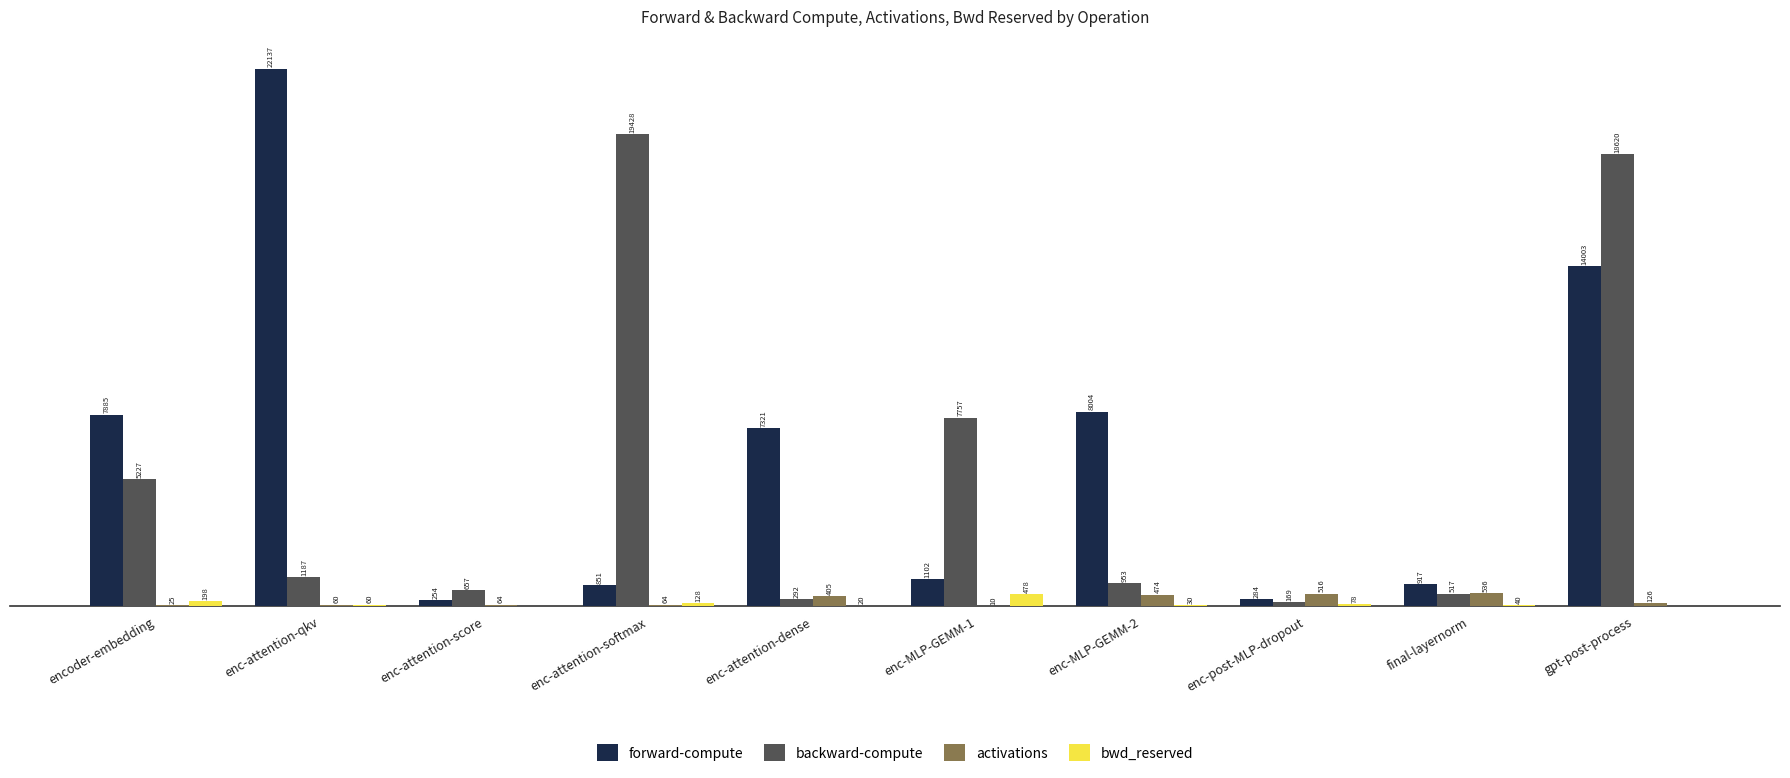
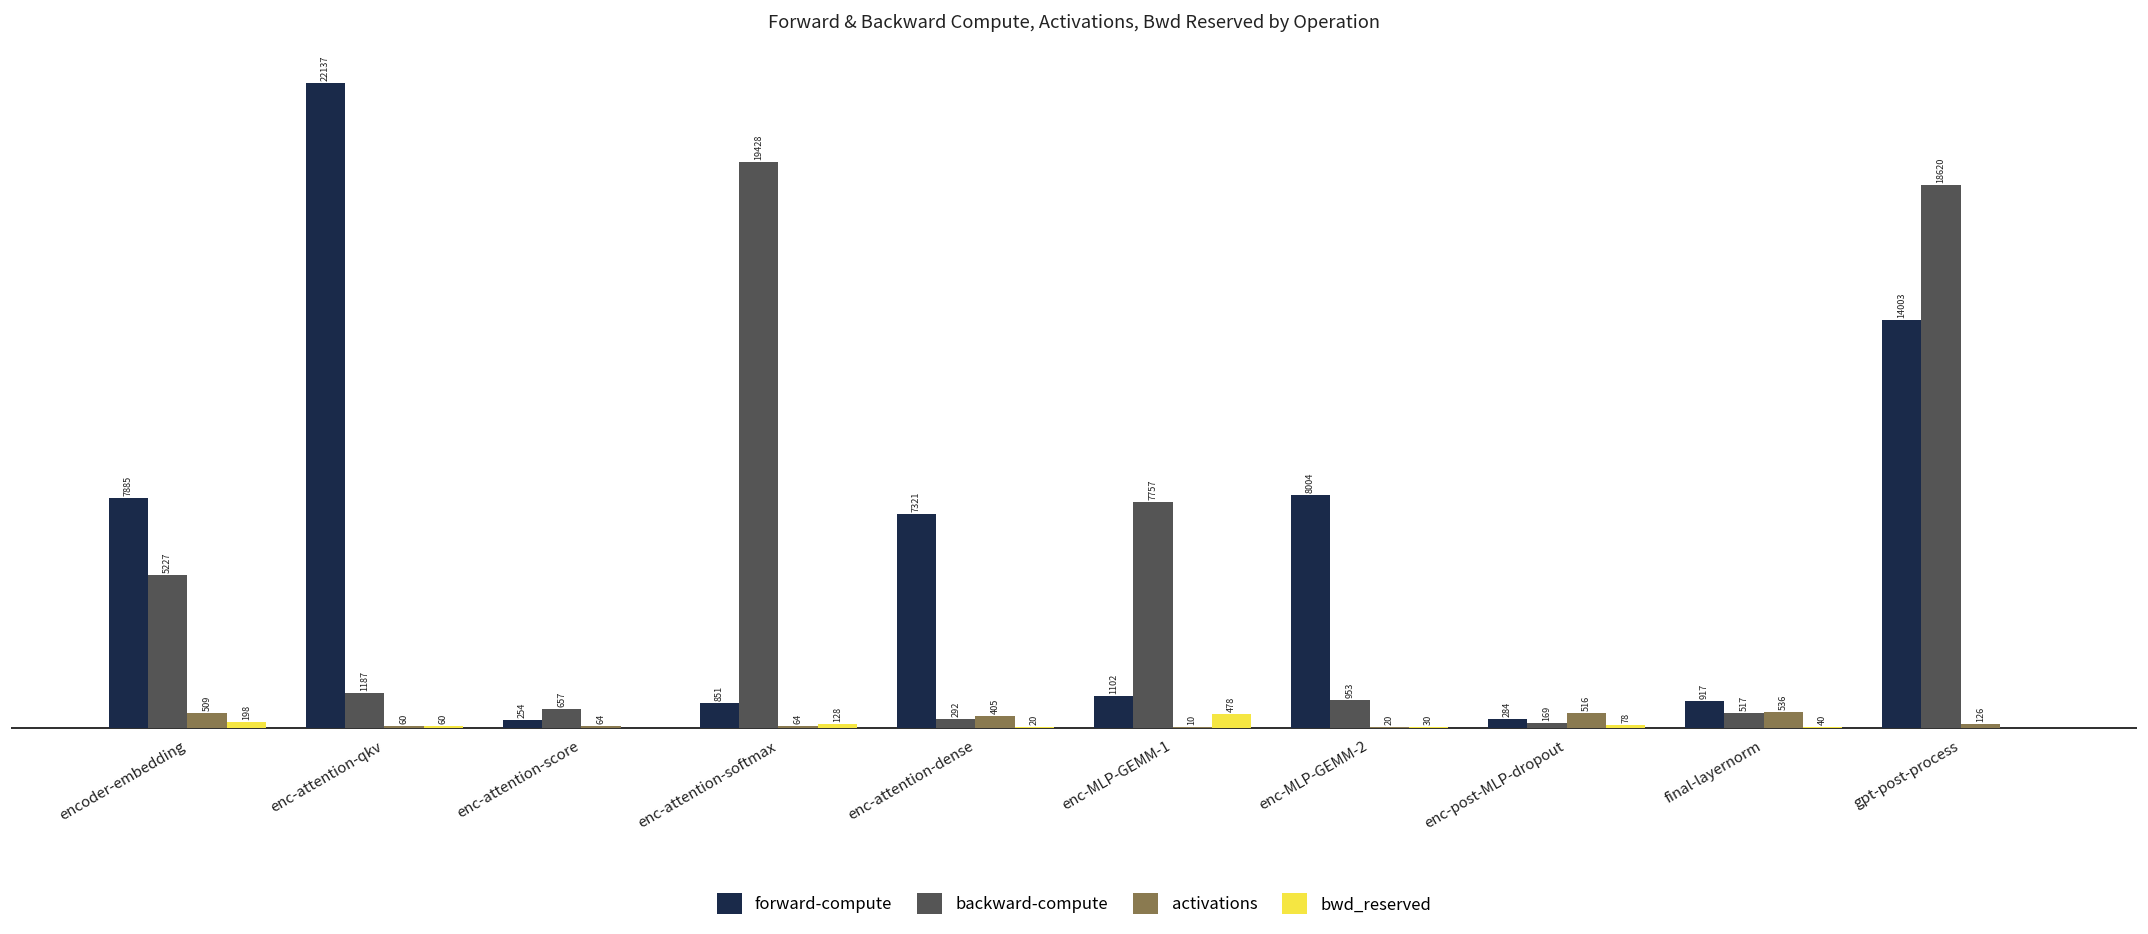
activations, encoder-embedding: 25 -> 509
activations, enc-MLP-GEMM-2: 474 -> 20
